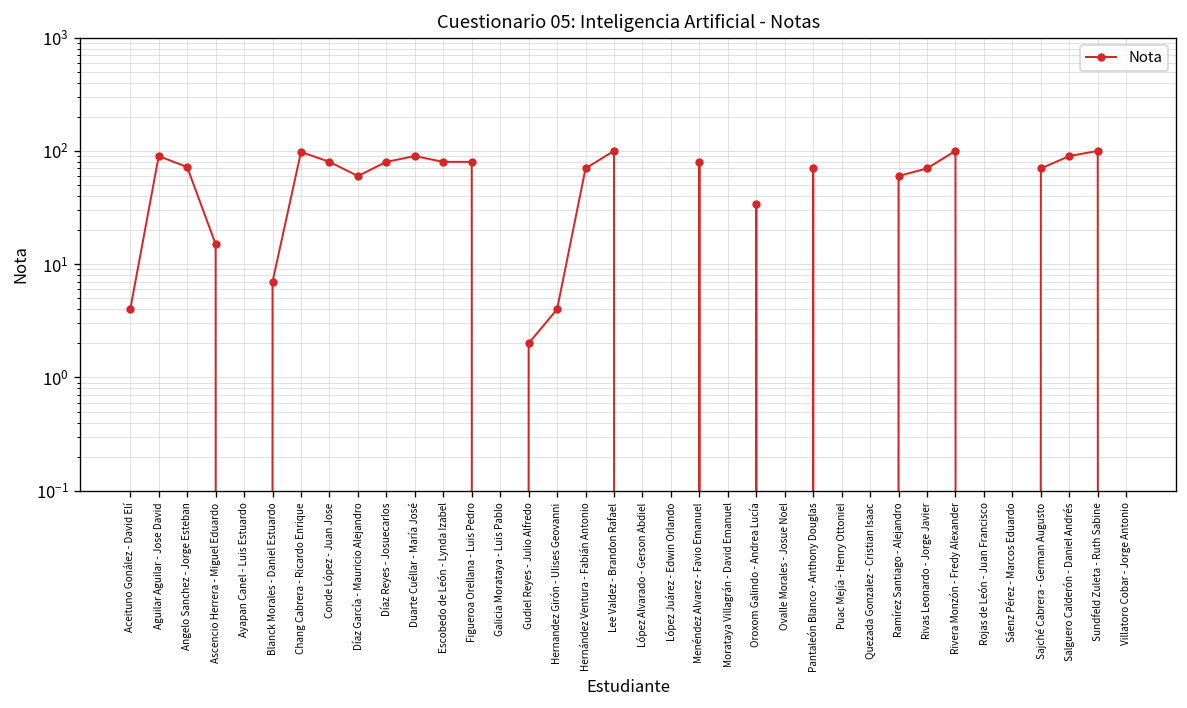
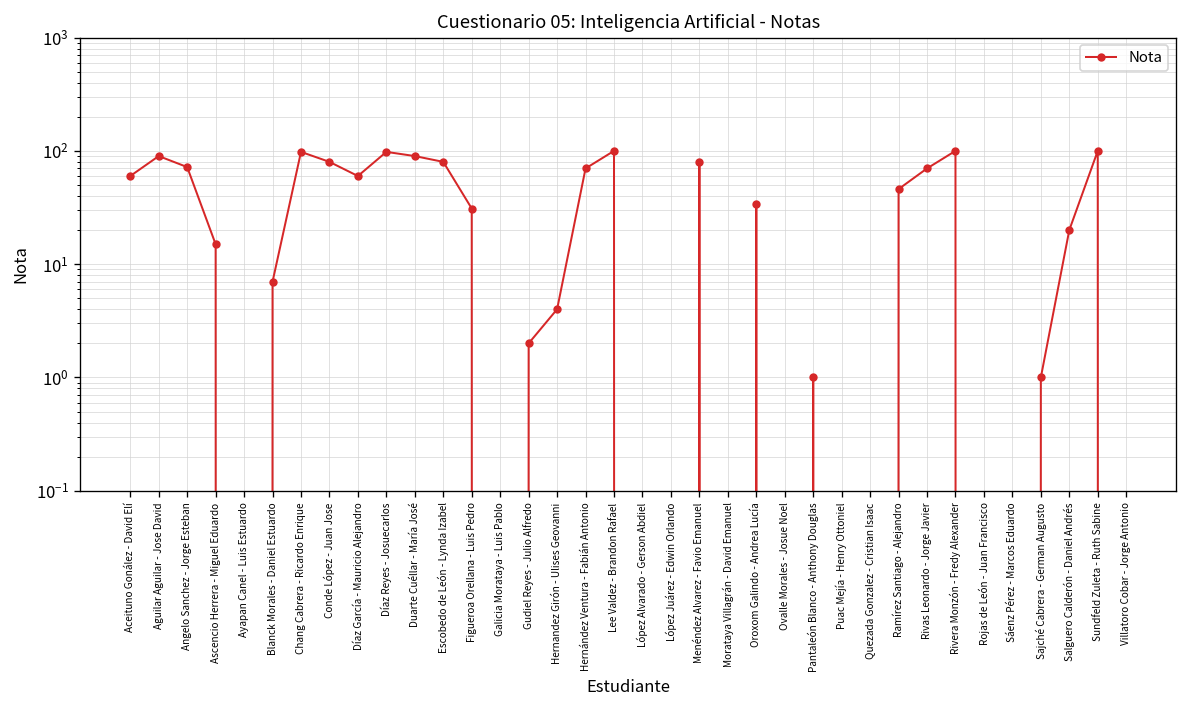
Aceituno Gonález - David Elí: 4 -> 60
Díaz Reyes - Josuecarlos: 80 -> 100
Figueroa Orellana - Luis Pedro: 80 -> 31
Pantaleón Blanco - Anthony Douglas: 70 -> 1
Ramírez Santiago - Alejandro: 60 -> 50
Sajché Cabrera - German Augusto: 70 -> 1
Salguero Calderón - Daniel Andrés: 90 -> 20
